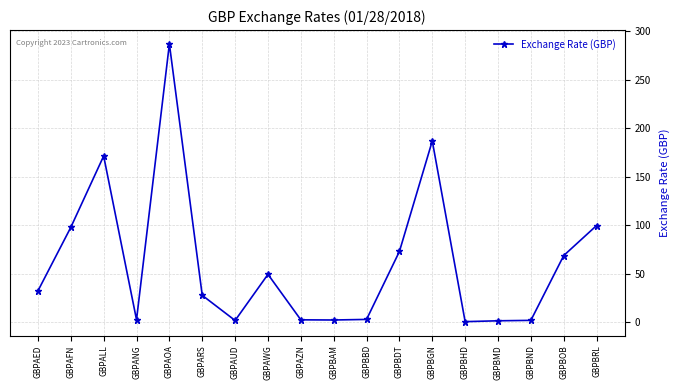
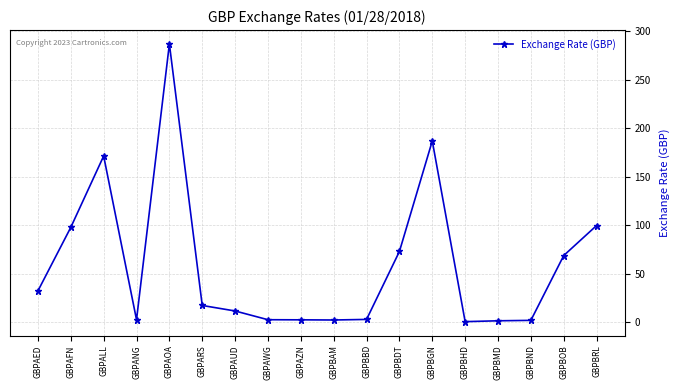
GBPARS: 30 -> 20
GBPAUD: 0 -> 10
GBPAWG: 50 -> 0
